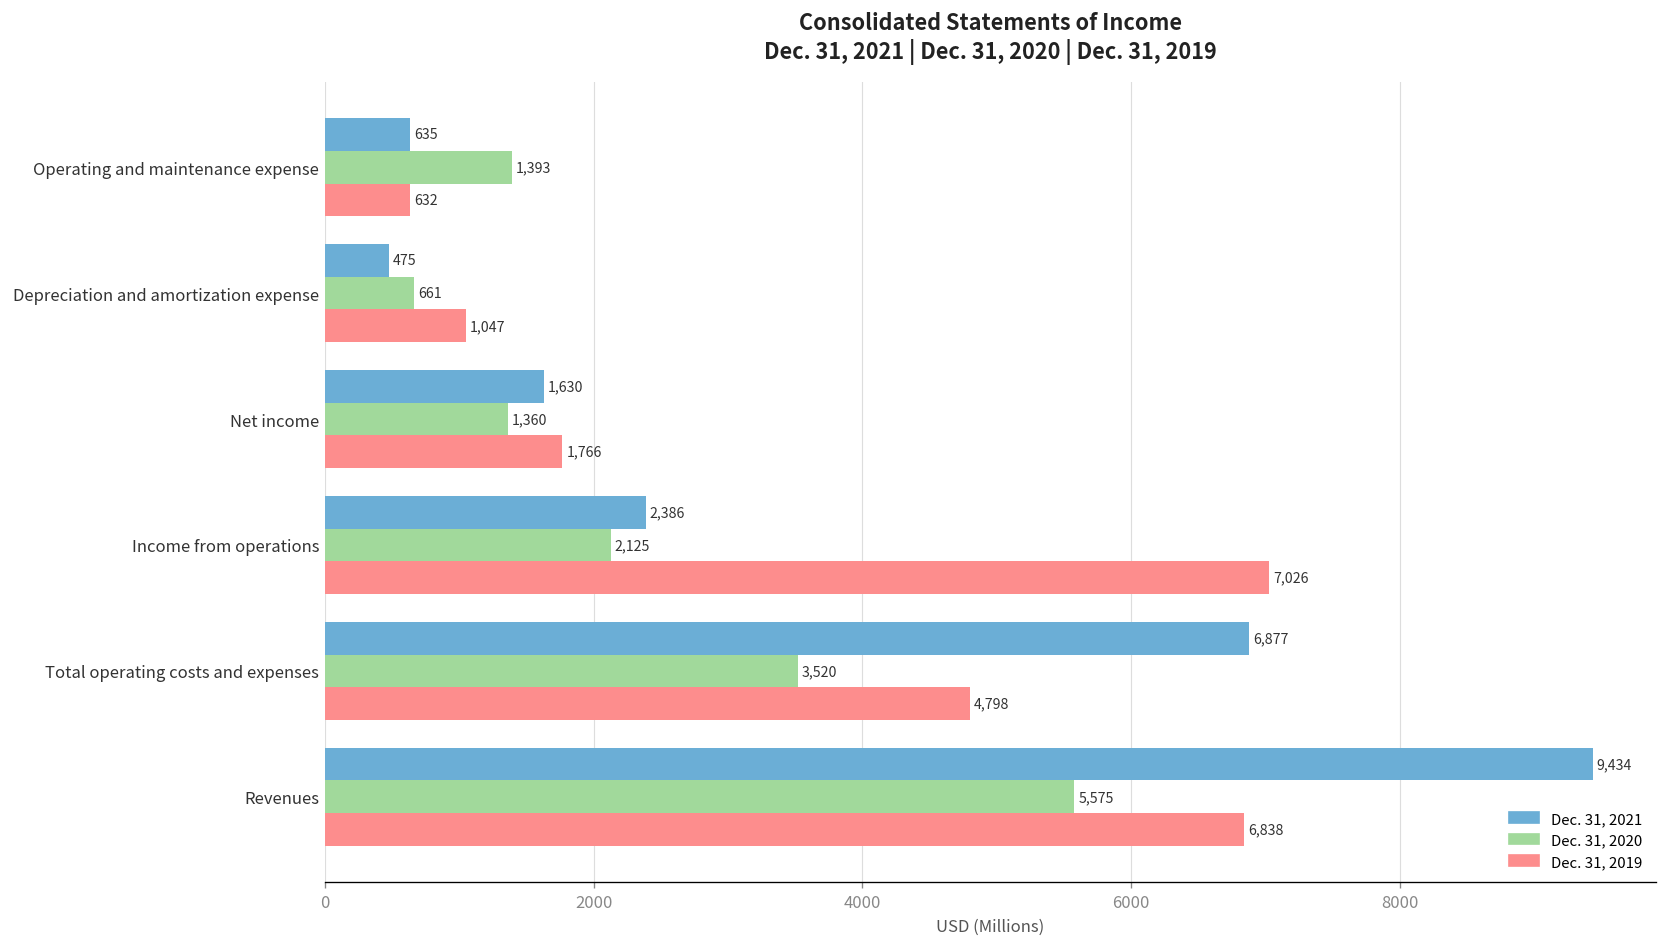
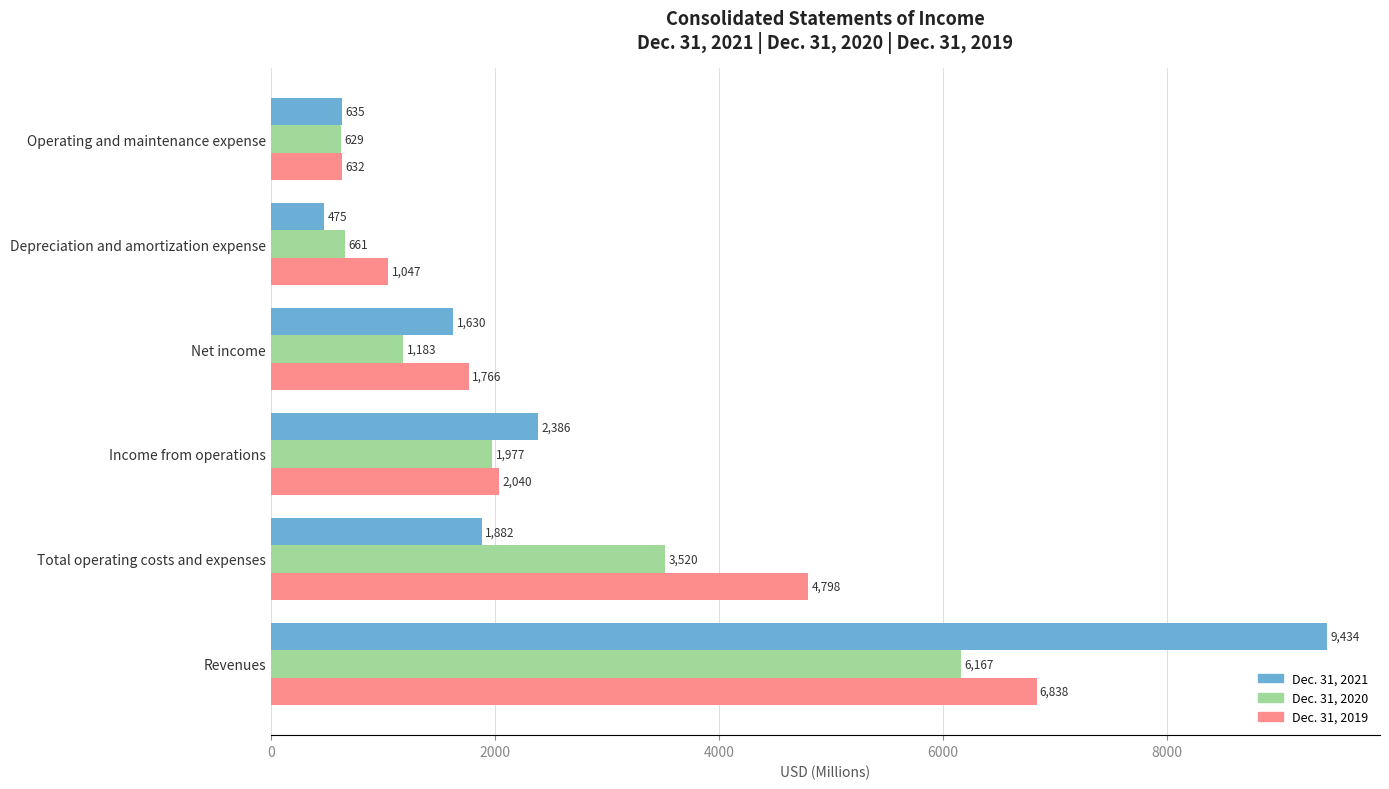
Dec. 31, 2020, Operating and maintenance expense: 1,393 -> 629
Dec. 31, 2020, Net income: 1,360 -> 1,183
Dec. 31, 2020, Income from operations: 2,125 -> 1,977
Dec. 31, 2019, Income from operations: 7,026 -> 2,040
Dec. 31, 2021, Total operating costs and expenses: 6,877 -> 1,882
Dec. 31, 2020, Revenues: 5,575 -> 6,167
